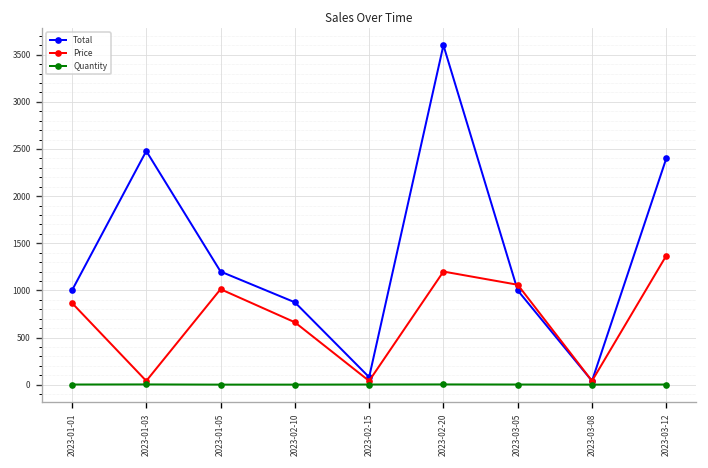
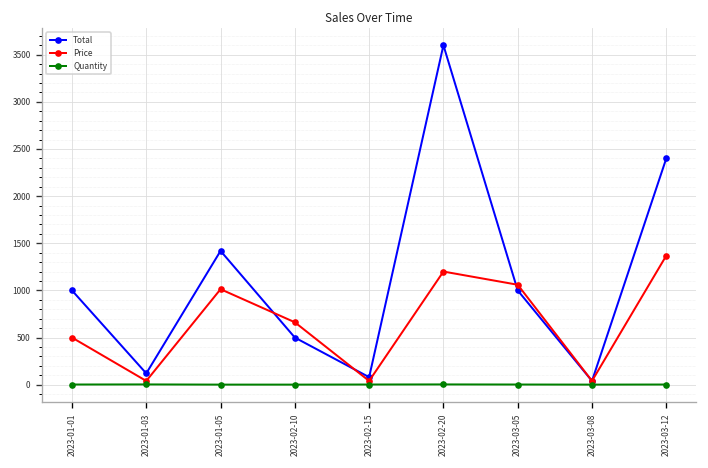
Price, 2023-01-01: 900 -> 500
Total, 2023-01-03: 2500 -> 100
Total, 2023-01-05: 1200 -> 1400
Total, 2023-02-10: 900 -> 500
